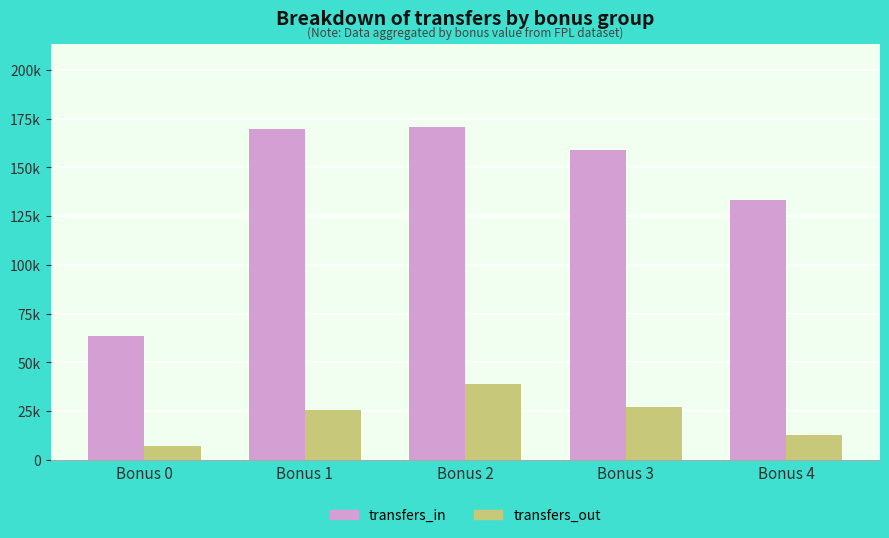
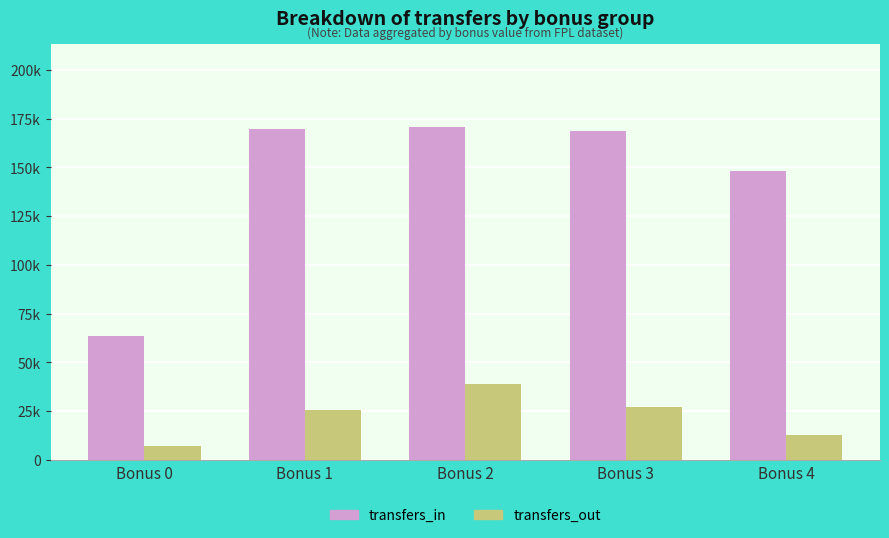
transfers_in, Bonus 3: 159000 -> 169000
transfers_in, Bonus 4: 133000 -> 148000
